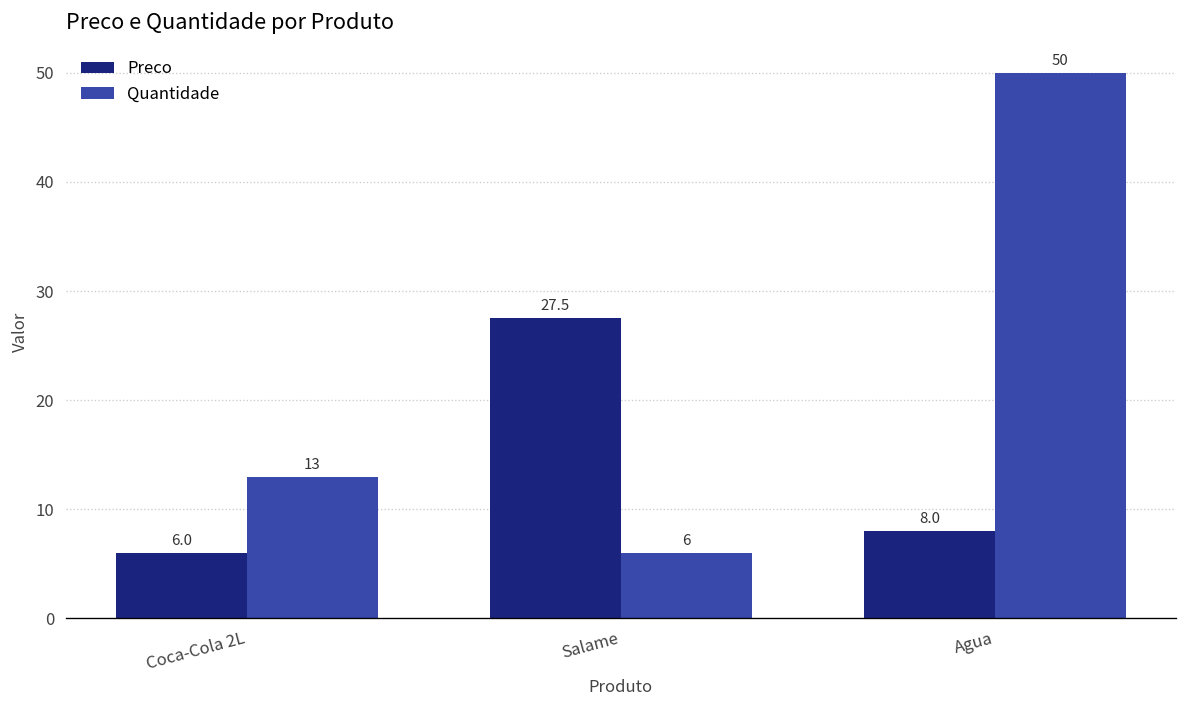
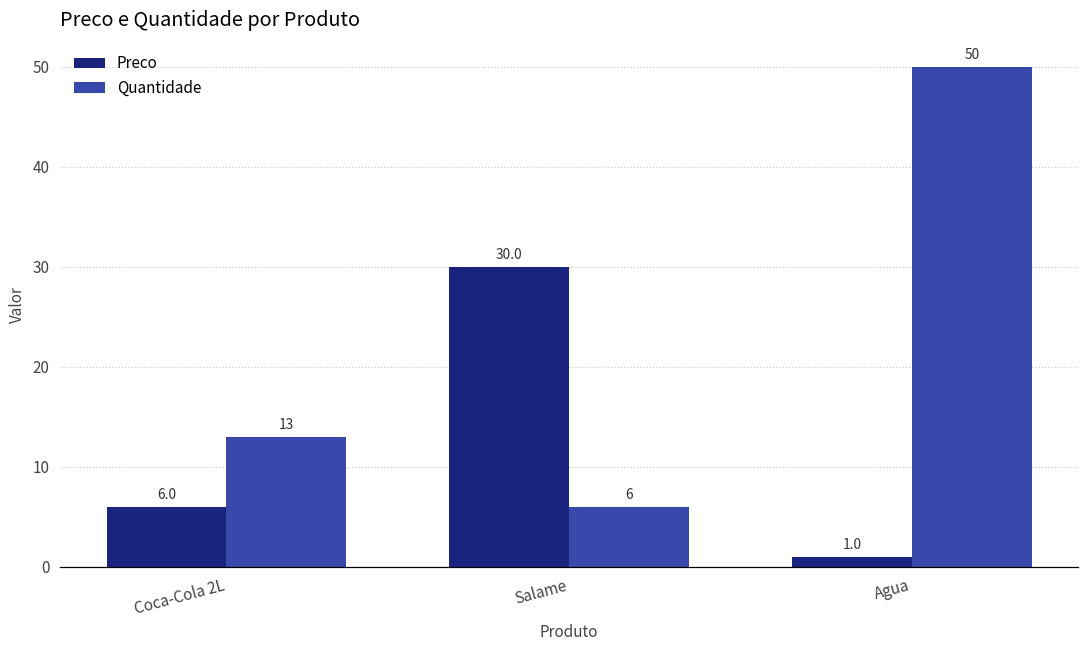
Preco, Salame: 27.5 -> 30.0
Preco, Agua: 8.0 -> 1.0
